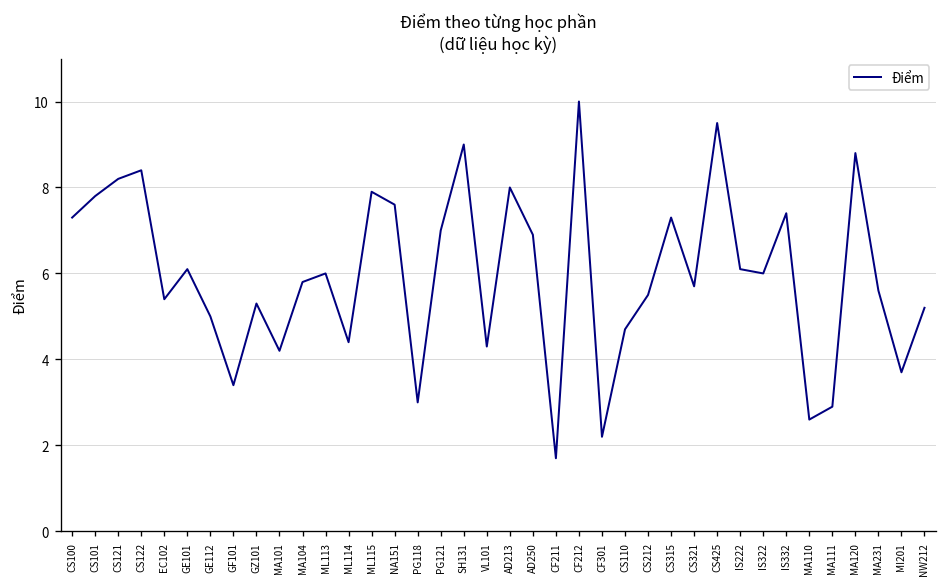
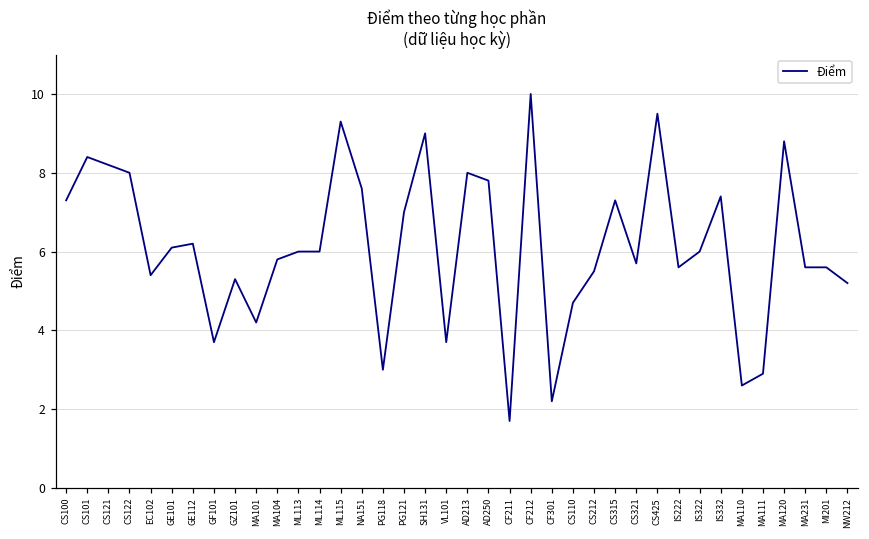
CS101: 7.8 -> 8.4
CS122: 8.4 -> 8.0
GE112: 5.0 -> 6.2
GF101: 3.4 -> 3.7
ML114: 4.4 -> 6.0
ML115: 7.9 -> 9.3
VL101: 4.3 -> 3.7
AD250: 6.9 -> 7.8
IS222: 6.1 -> 5.6
MI201: 3.7 -> 5.6
